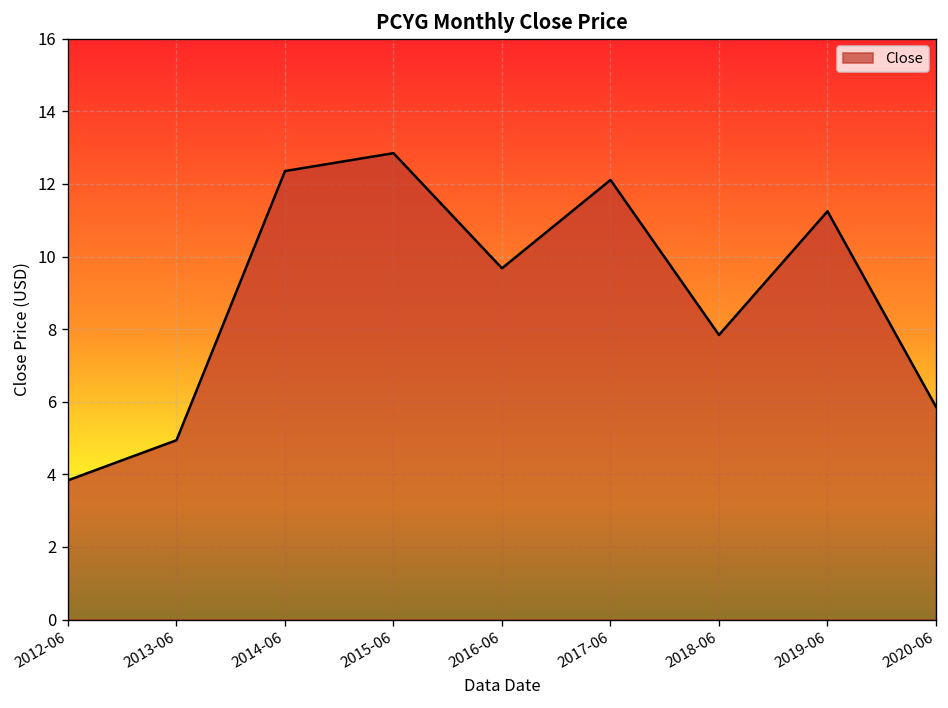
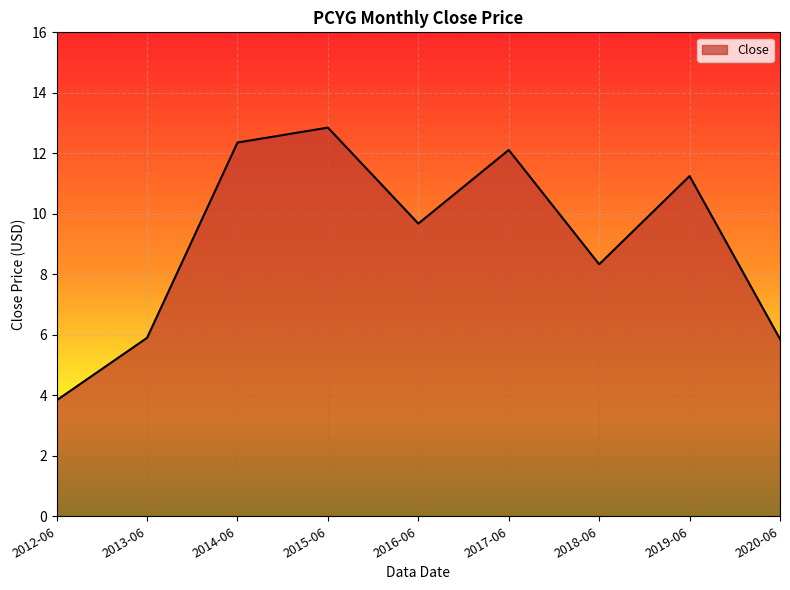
2013-06: 4.9 -> 5.9
2018-06: 7.8 -> 8.3
